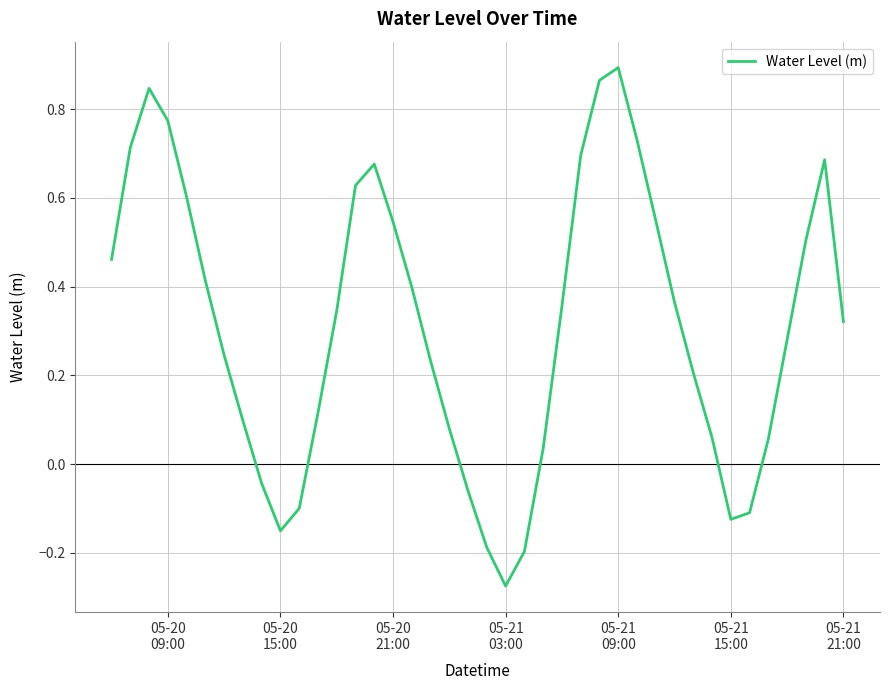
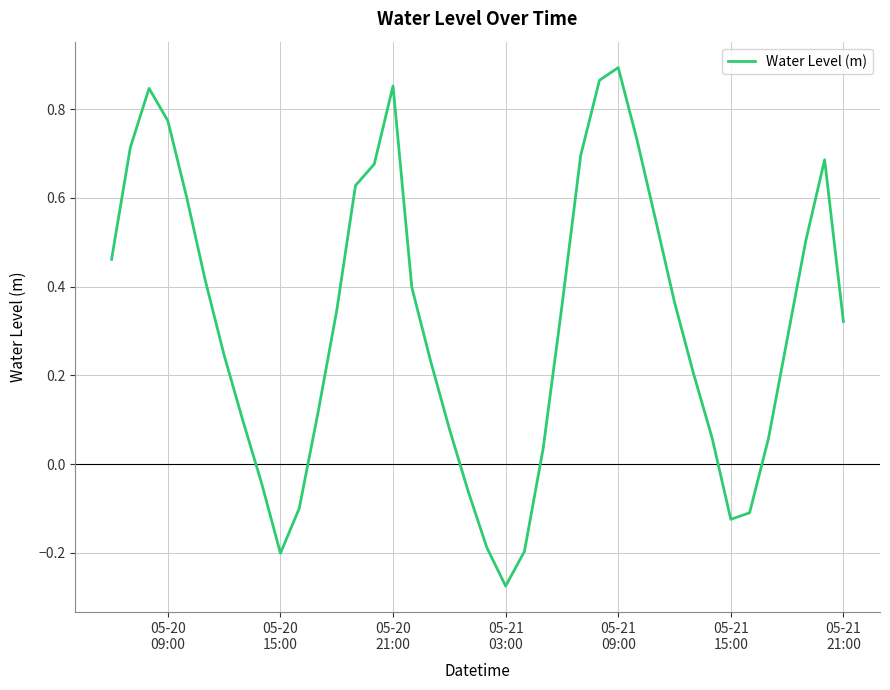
05-20 15:00: -0.15 -> -0.20
05-20 21:00: 0.55 -> 0.85
